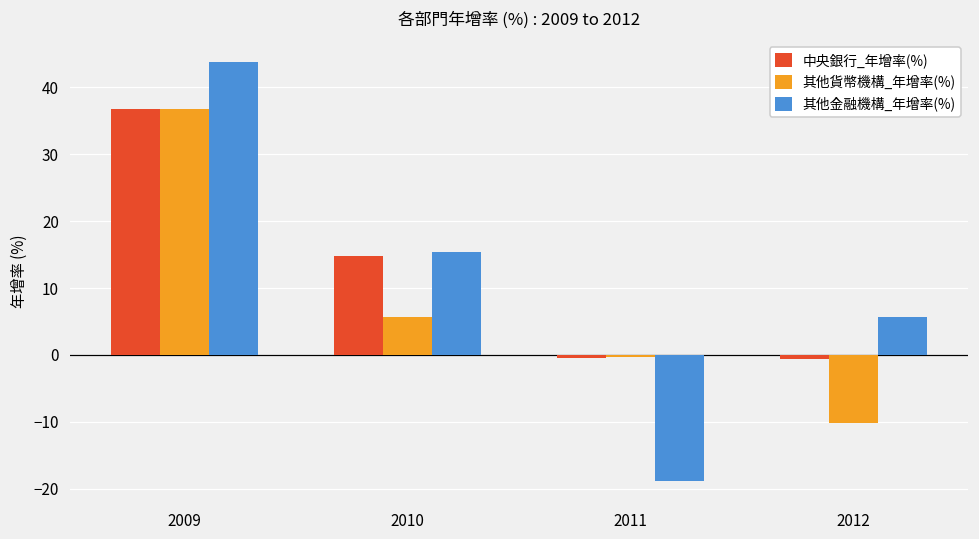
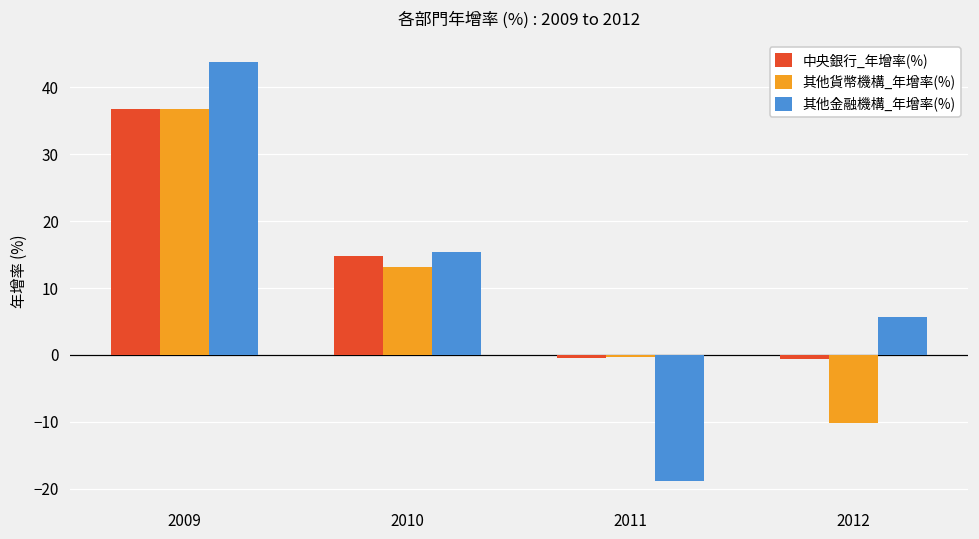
其他貨幣機構_年增率(%), 2010: 6 -> 13
